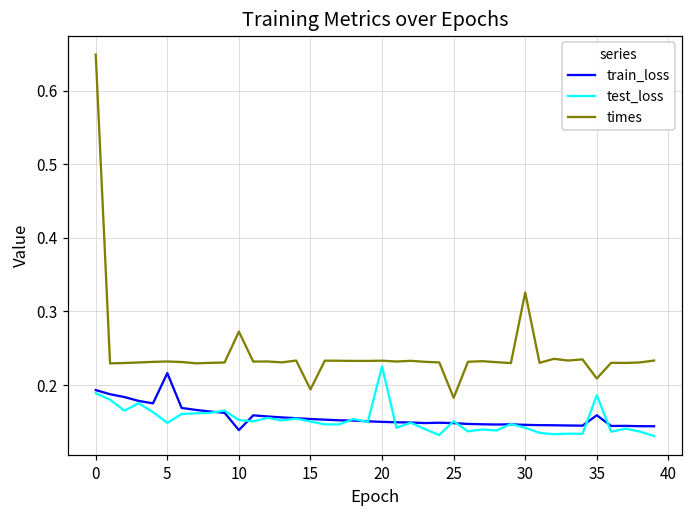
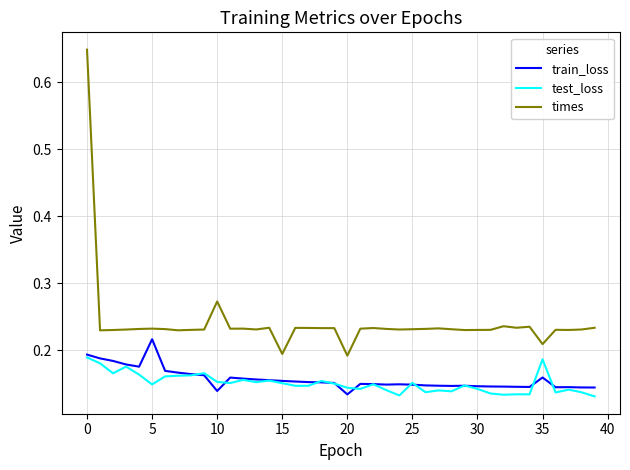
train_loss, 20: 0.15 -> 0.13
test_loss, 20: 0.23 -> 0.14
times, 20: 0.23 -> 0.19
times, 25: 0.18 -> 0.23
times, 30: 0.33 -> 0.23
